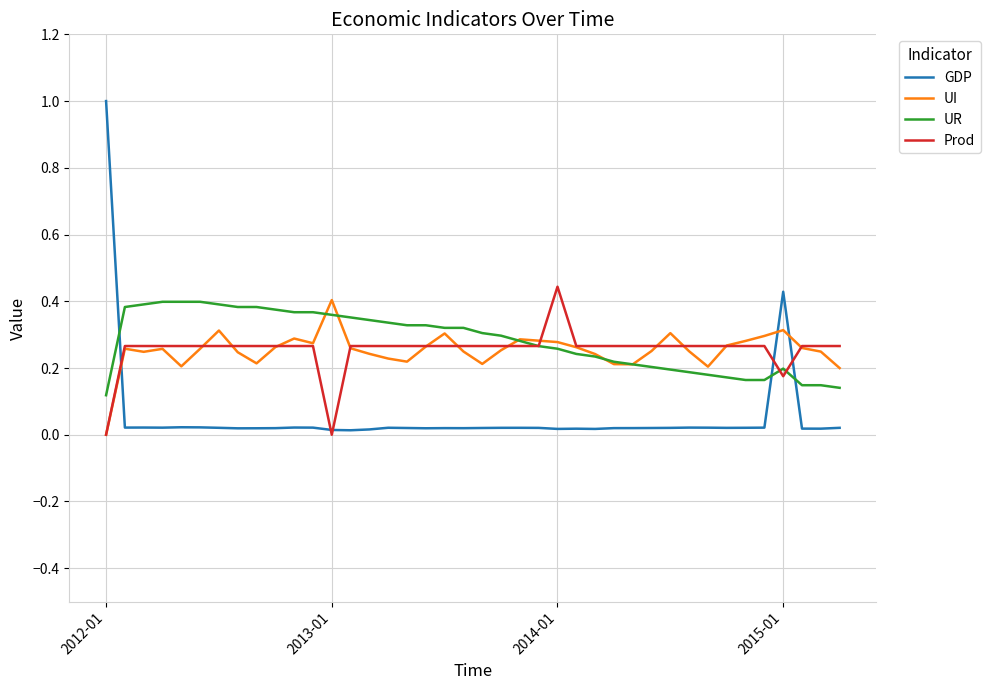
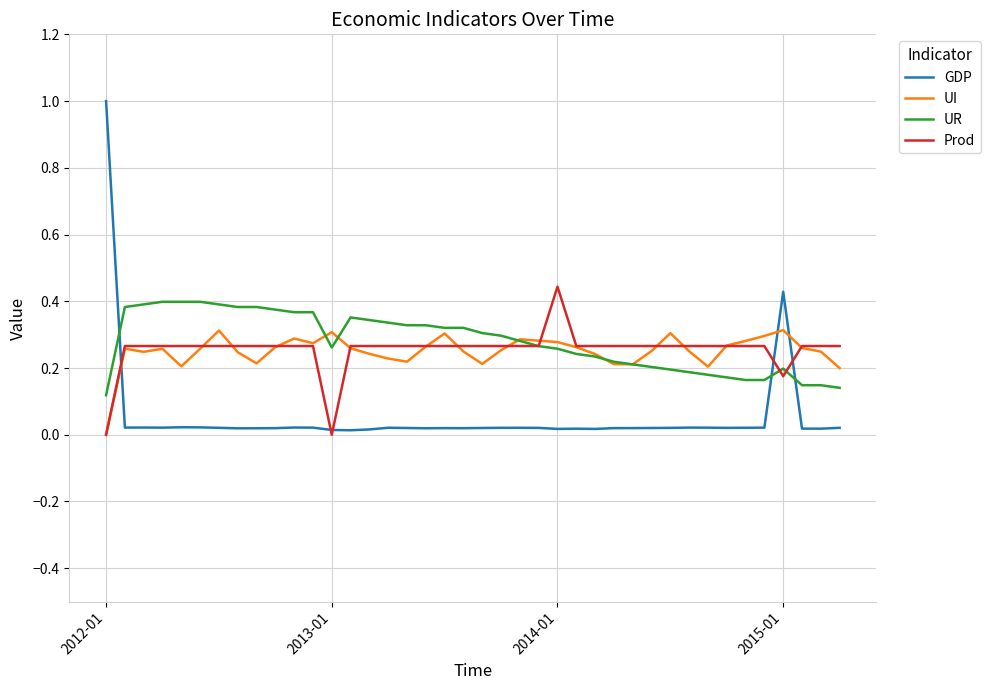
UI, 2013-01: 0.40 -> 0.31
UR, 2013-01: 0.36 -> 0.26
